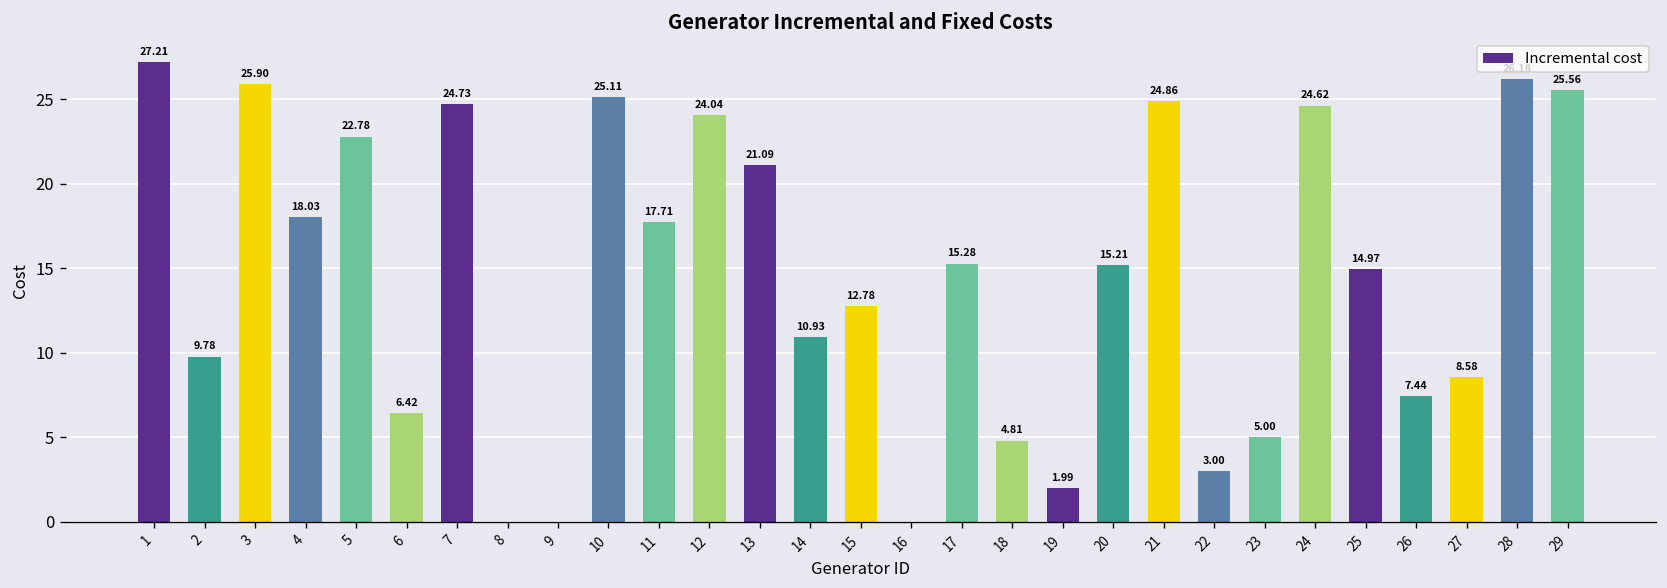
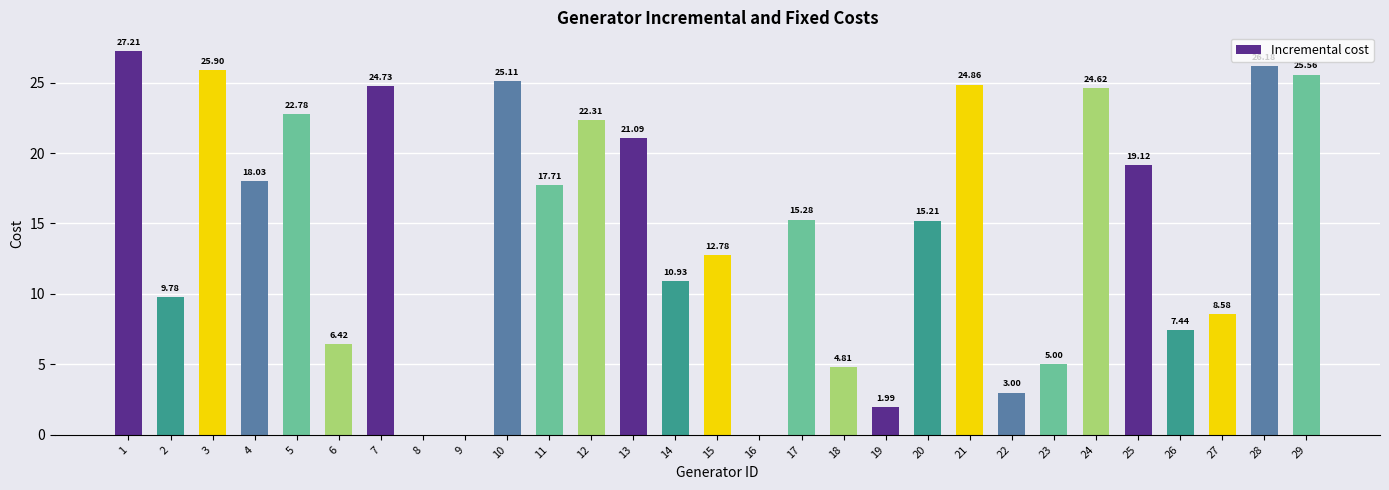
12: 24.04 -> 22.31
25: 14.97 -> 19.12
